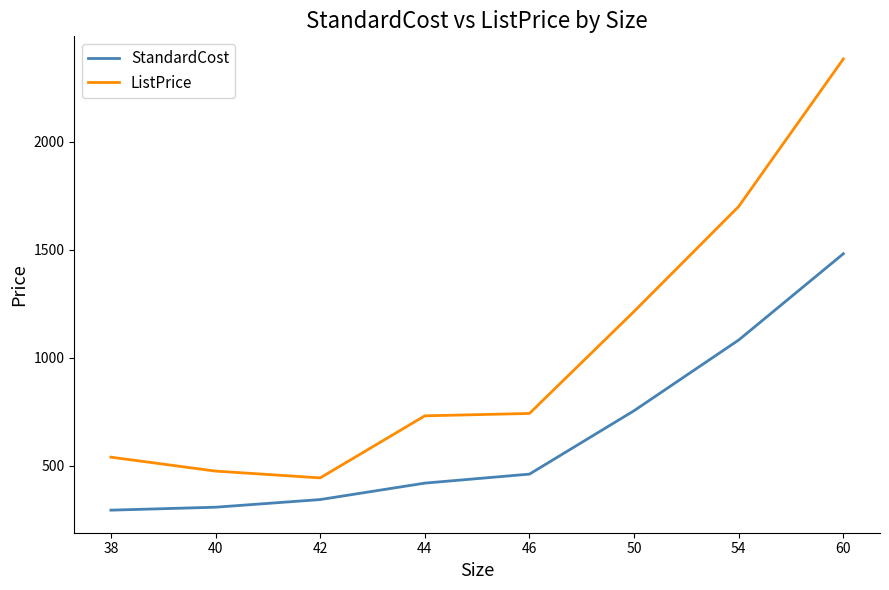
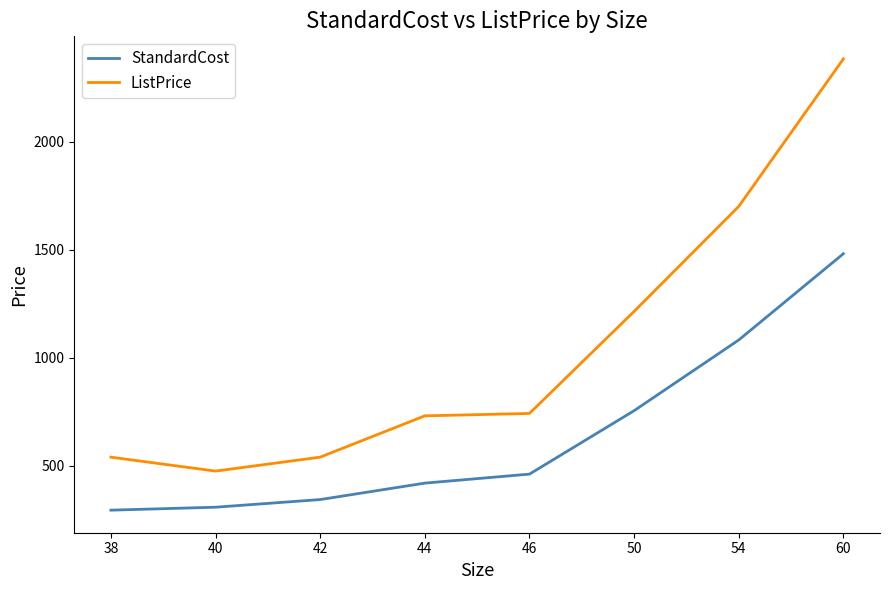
ListPrice, 42: 440 -> 540
